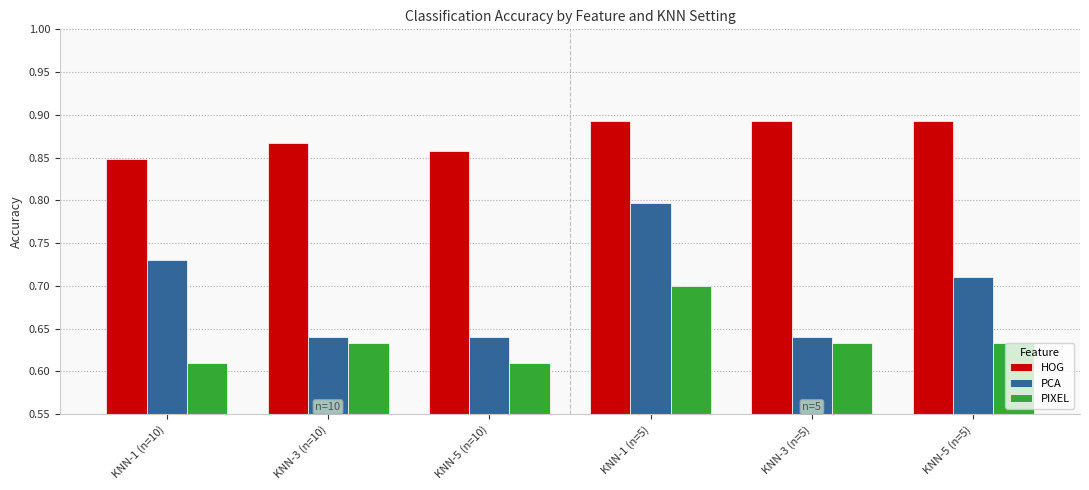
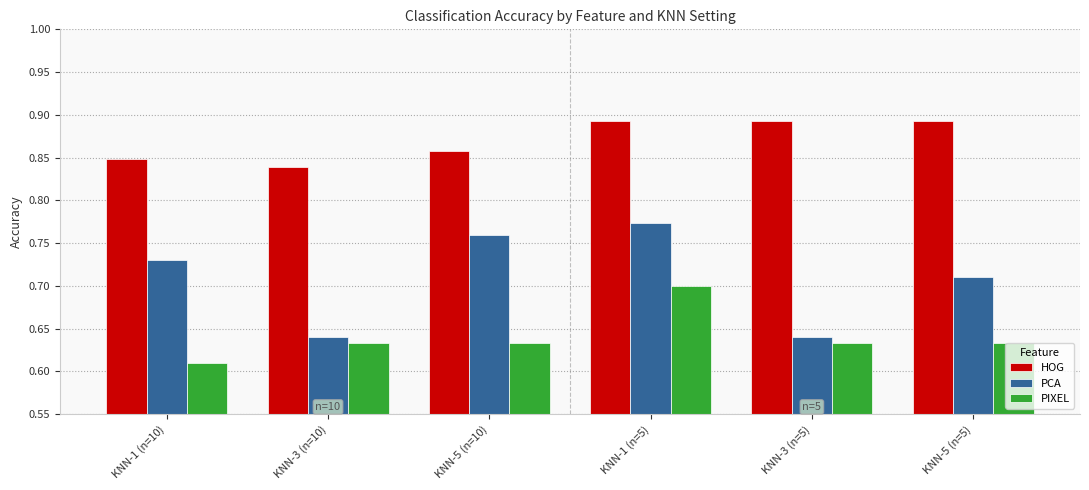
HOG, KNN-3 (n=10): 0.87 -> 0.84
PCA, KNN-5 (n=10): 0.64 -> 0.76
PIXEL, KNN-5 (n=10): 0.61 -> 0.63
PCA, KNN-1 (n=5): 0.80 -> 0.77
